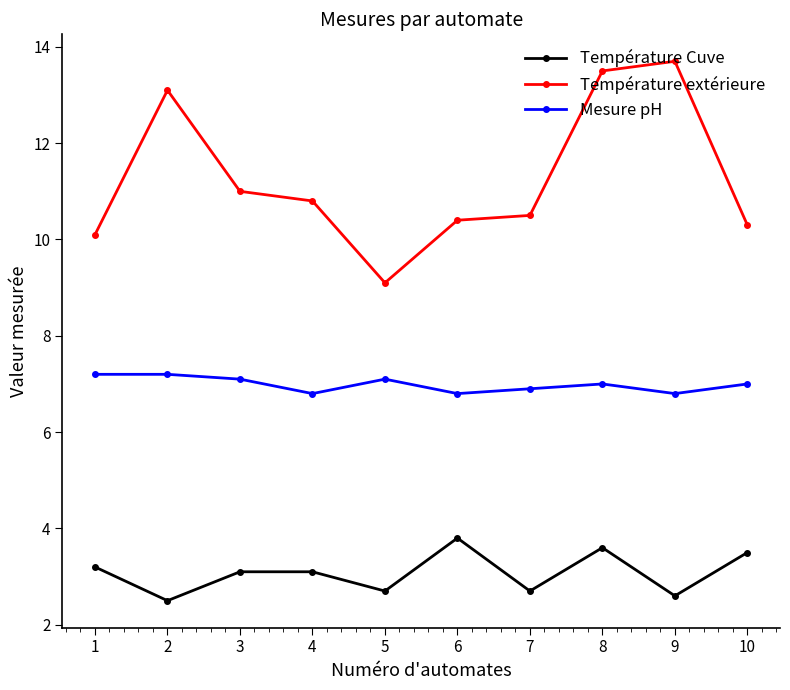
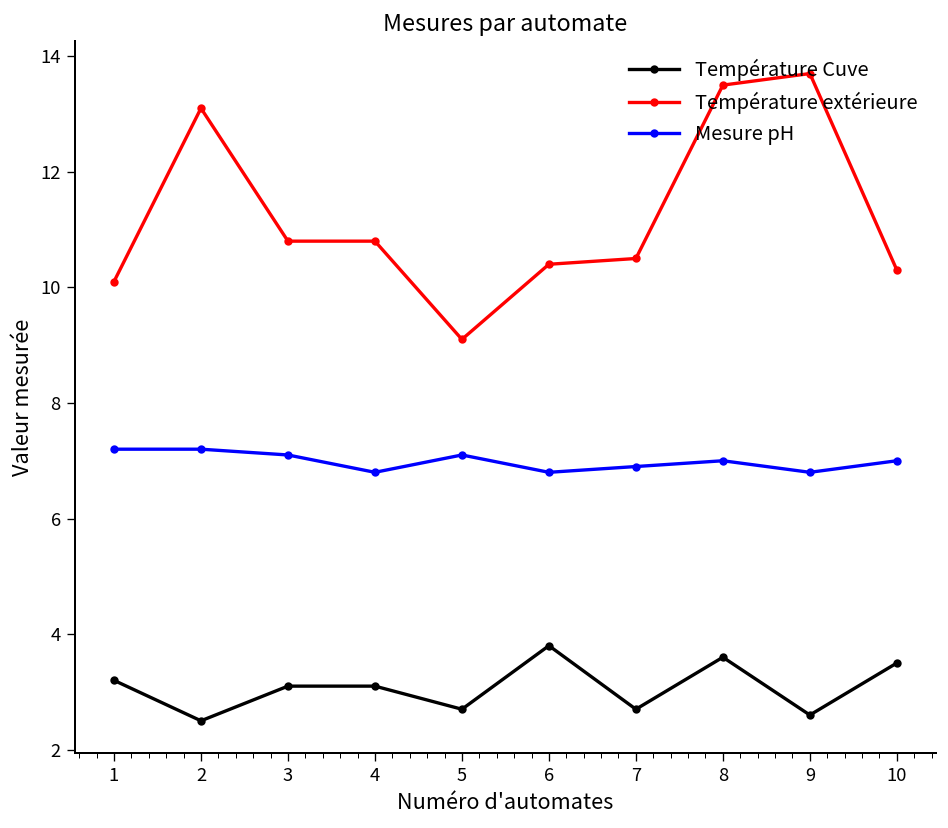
Température extérieure, 3: 11.0 -> 10.8
